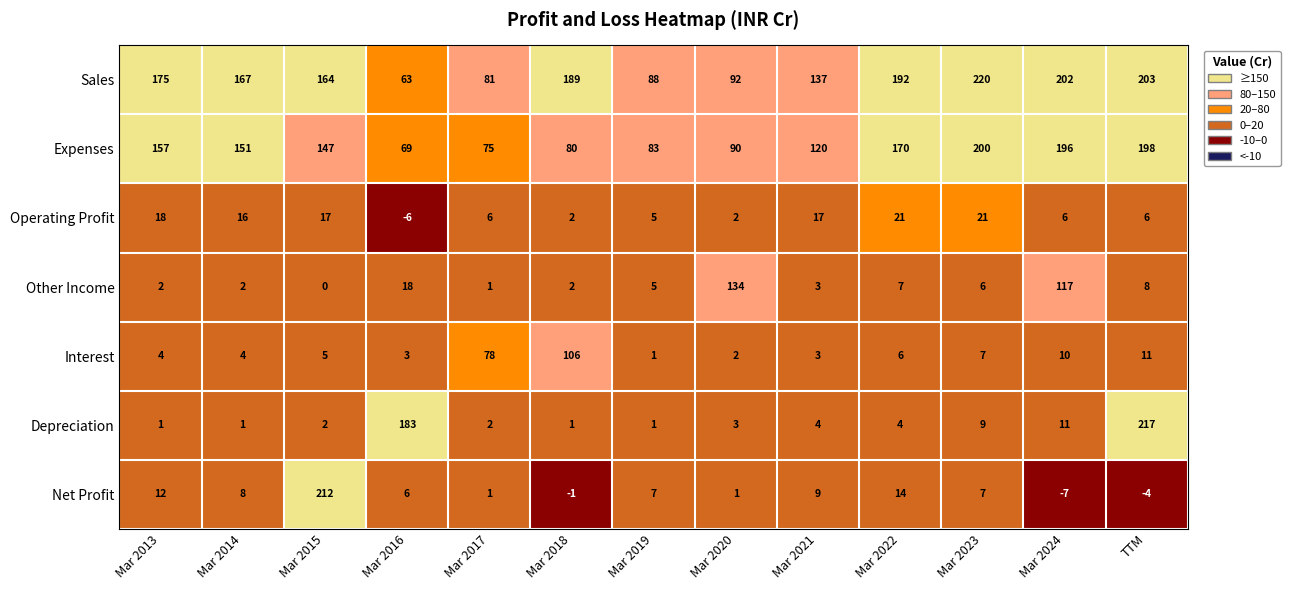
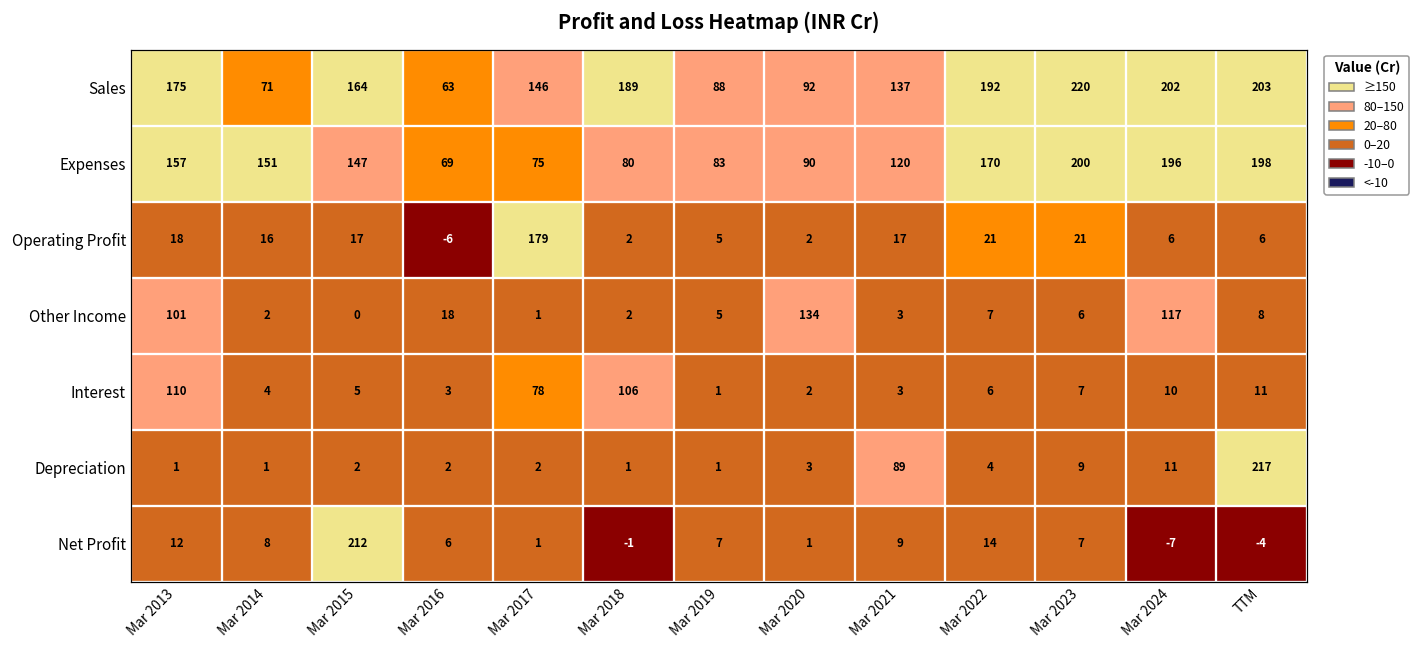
Sales, Mar 2014: 167 -> 71
Sales, Mar 2017: 81 -> 146
Operating Profit, Mar 2017: 6 -> 179
Other Income, Mar 2013: 2 -> 101
Interest, Mar 2013: 4 -> 110
Depreciation, Mar 2016: 183 -> 2
Depreciation, Mar 2021: 4 -> 89
